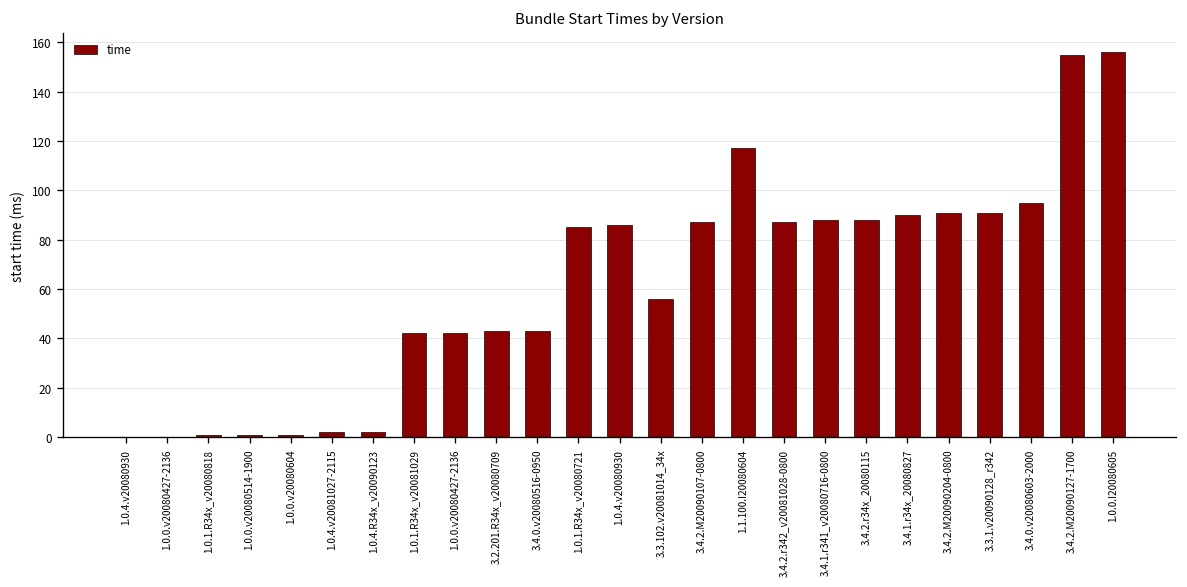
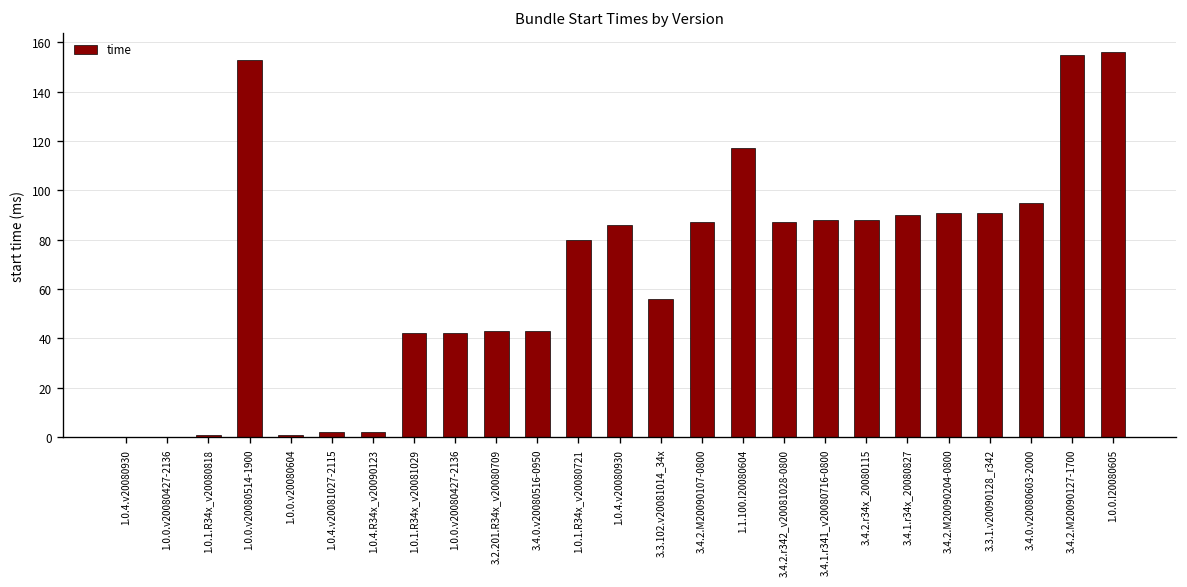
1.0.0.v20080514-1900: 1 -> 153
1.0.1.R34x_v20080721: 85 -> 80
